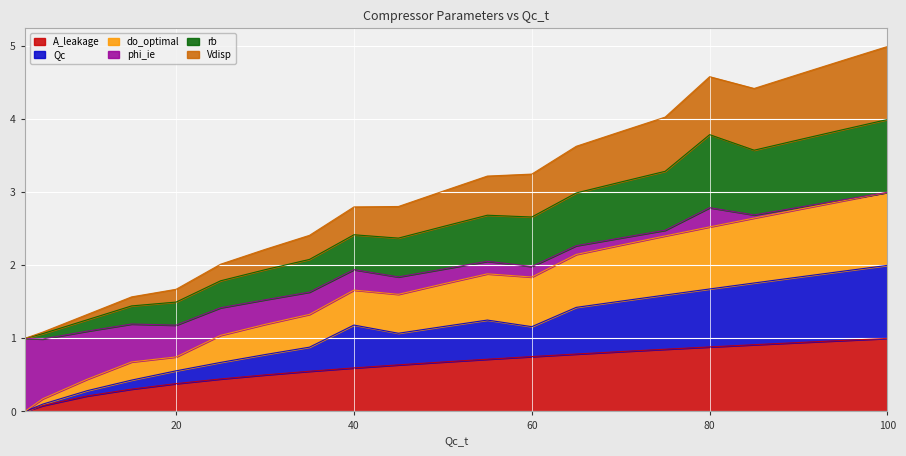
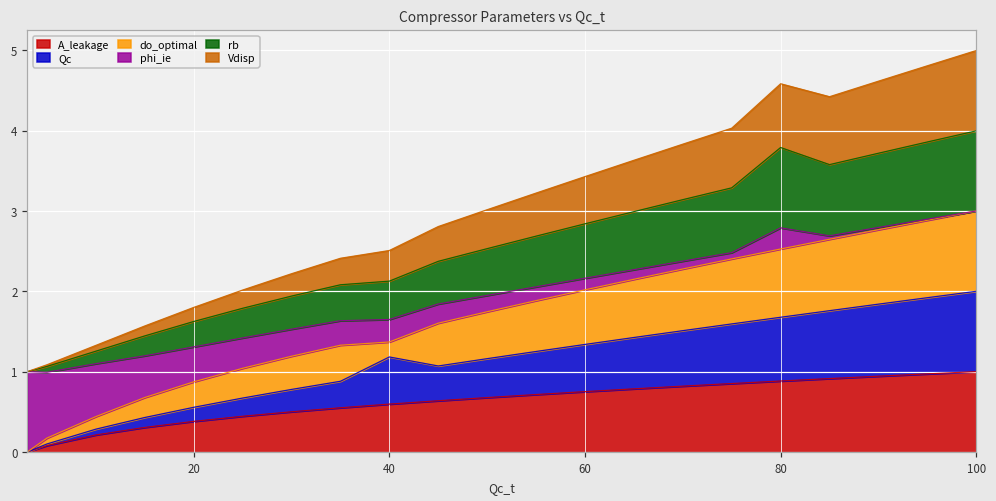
do_optimal, 20: 0.2 -> 0.3
do_optimal, 40: 0.5 -> 0.2
Qc, 60: 0.4 -> 0.6
